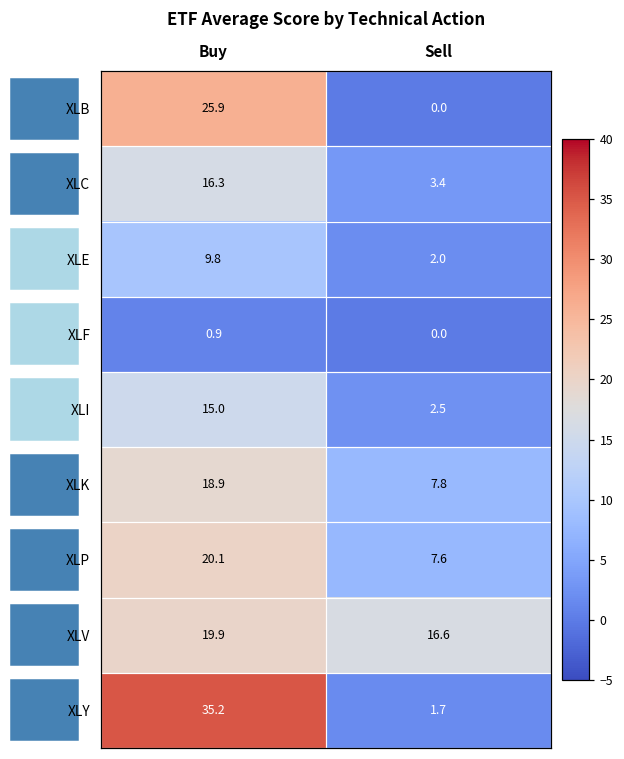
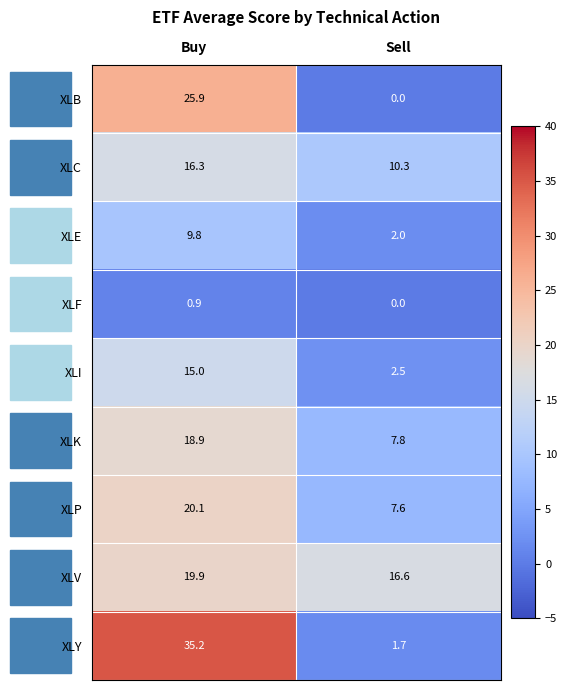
XLC, Sell: 3.4 -> 10.3
